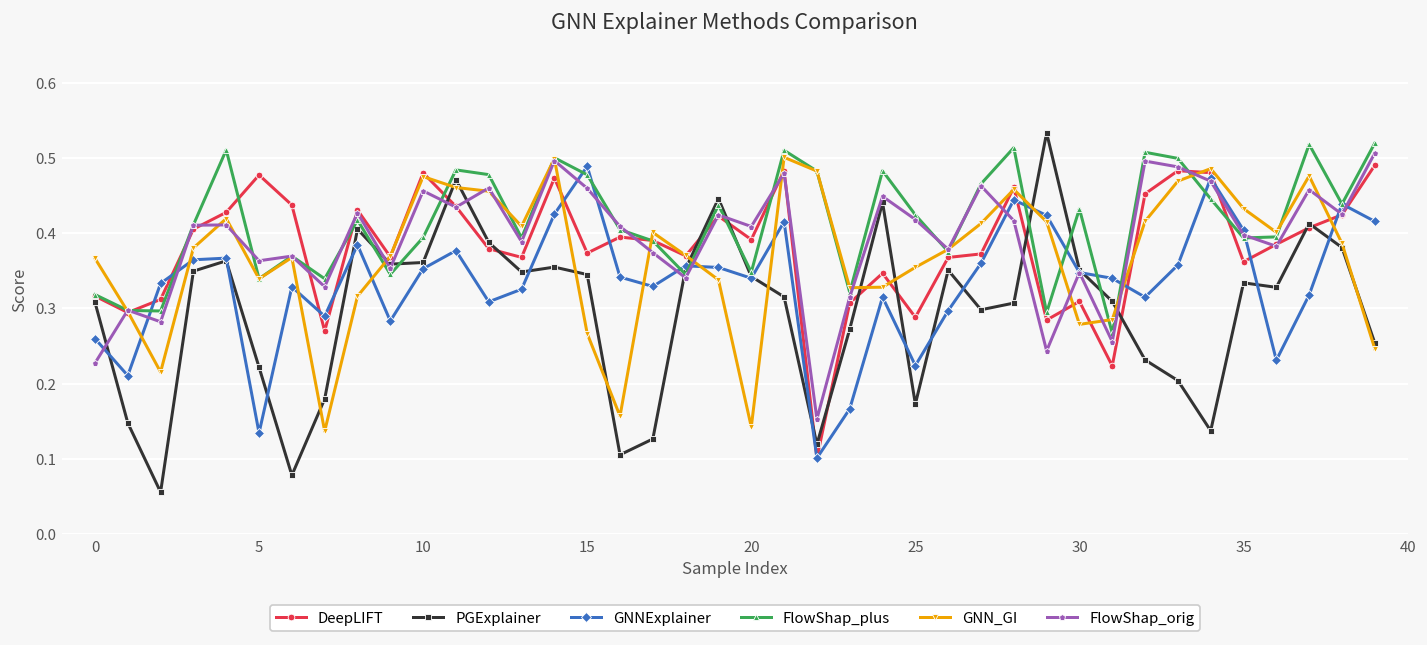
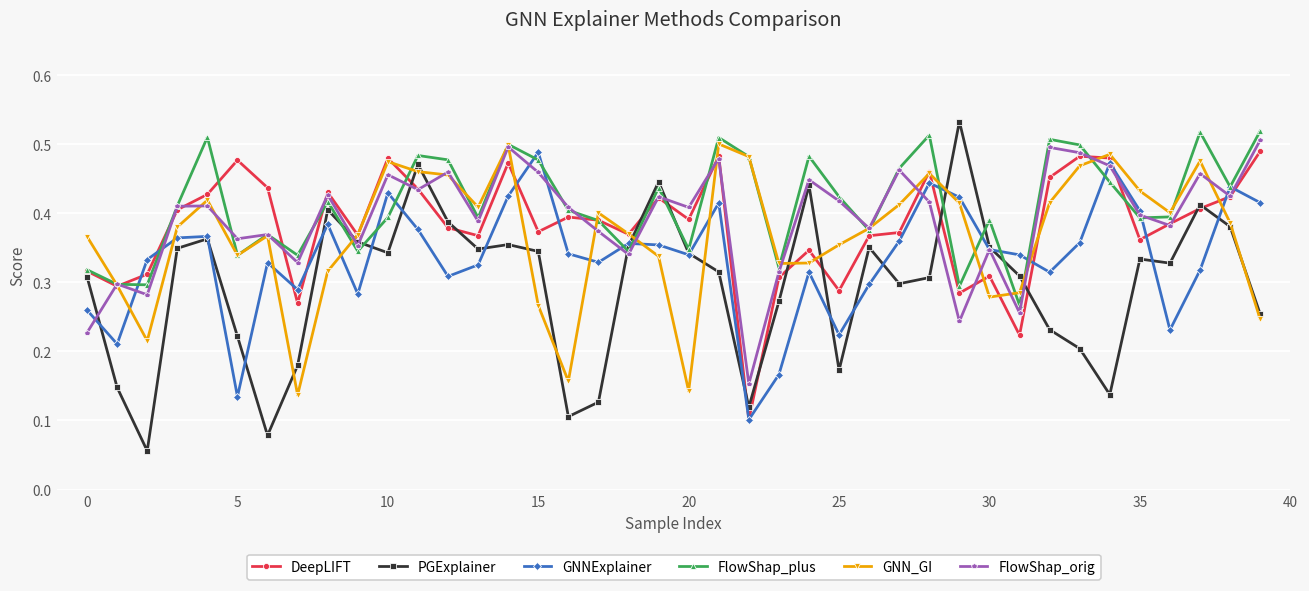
PGExplainer, 10: 0.36 -> 0.34
GNNExplainer, 10: 0.35 -> 0.43
FlowShap_plus, 30: 0.43 -> 0.39
